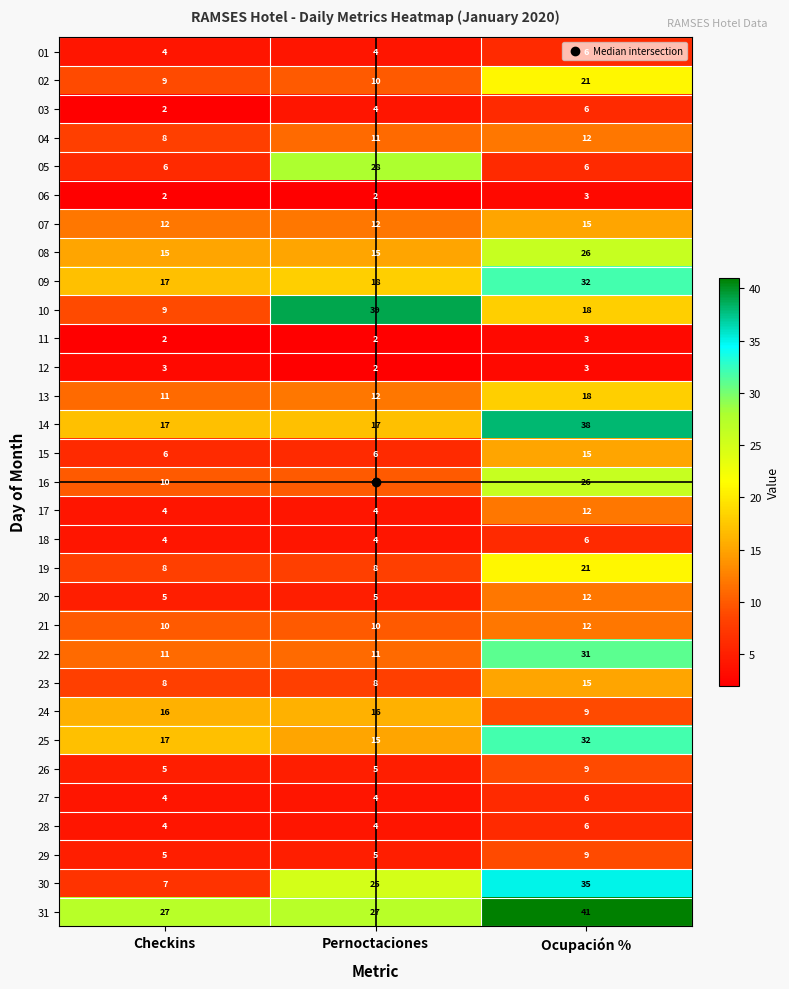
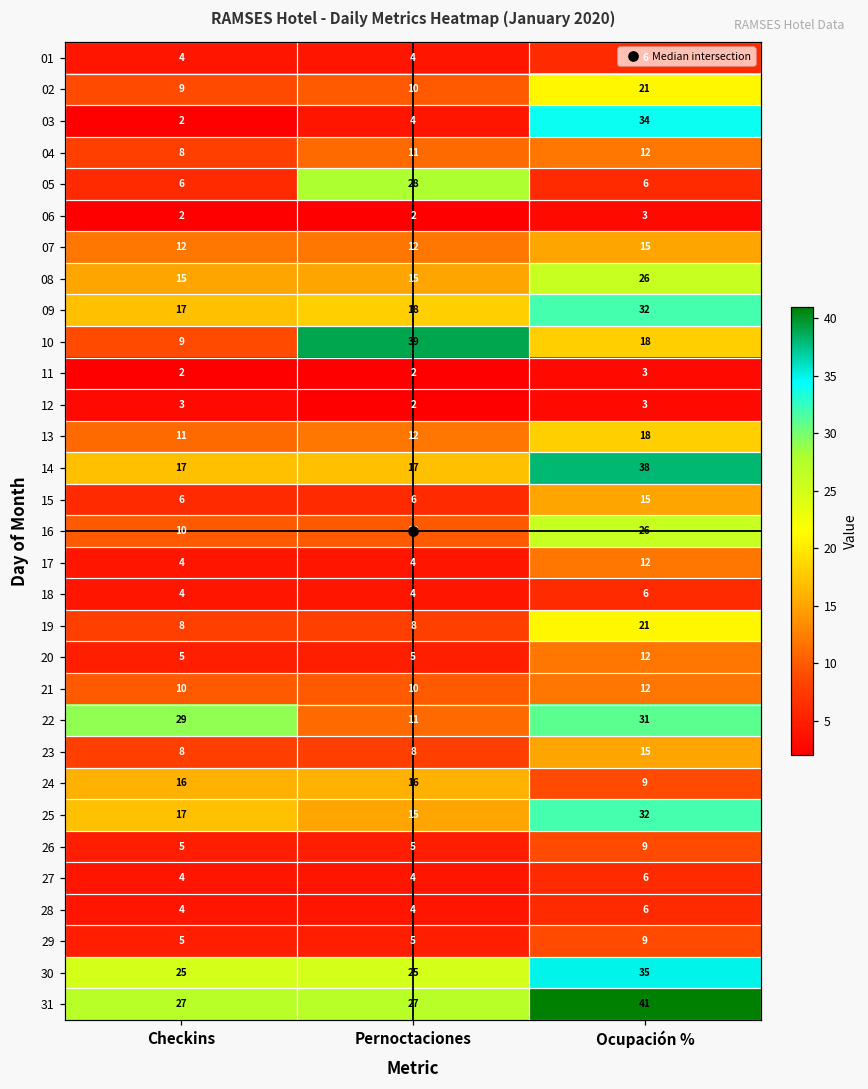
03, Ocupación %: 6 -> 34
22, Checkins: 11 -> 29
30, Checkins: 7 -> 25
